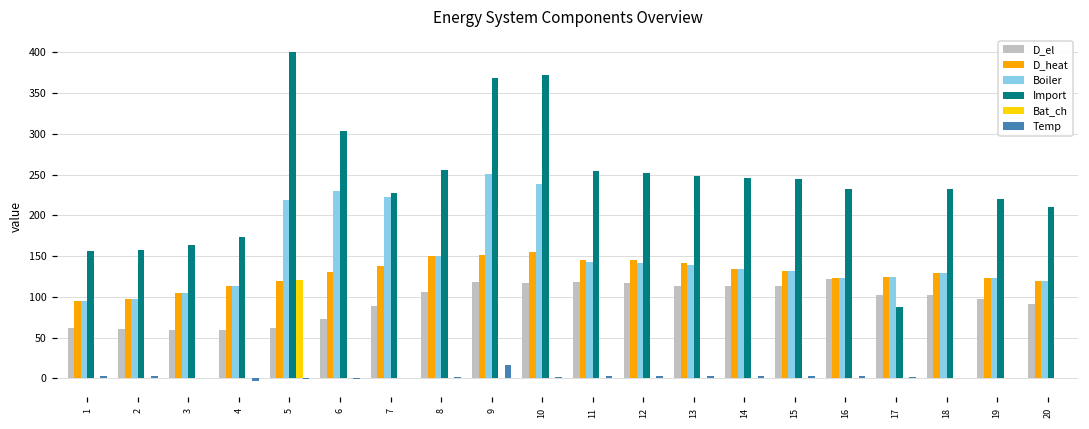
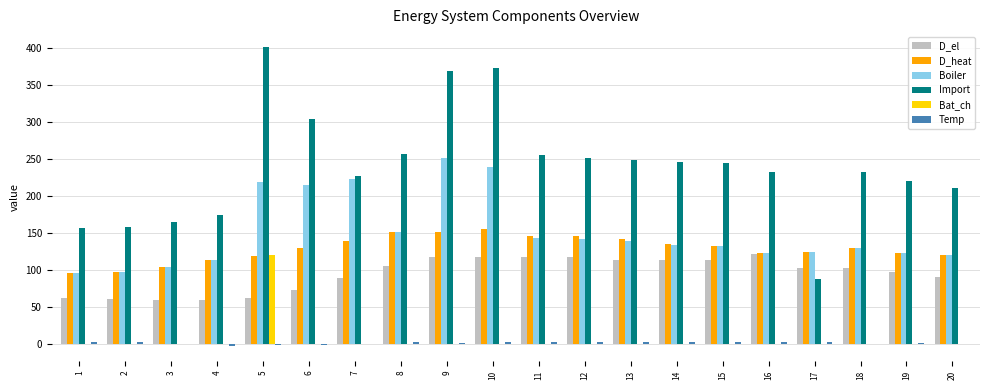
Boiler, 6: 230 -> 210
Temp, 9: 20 -> 0
